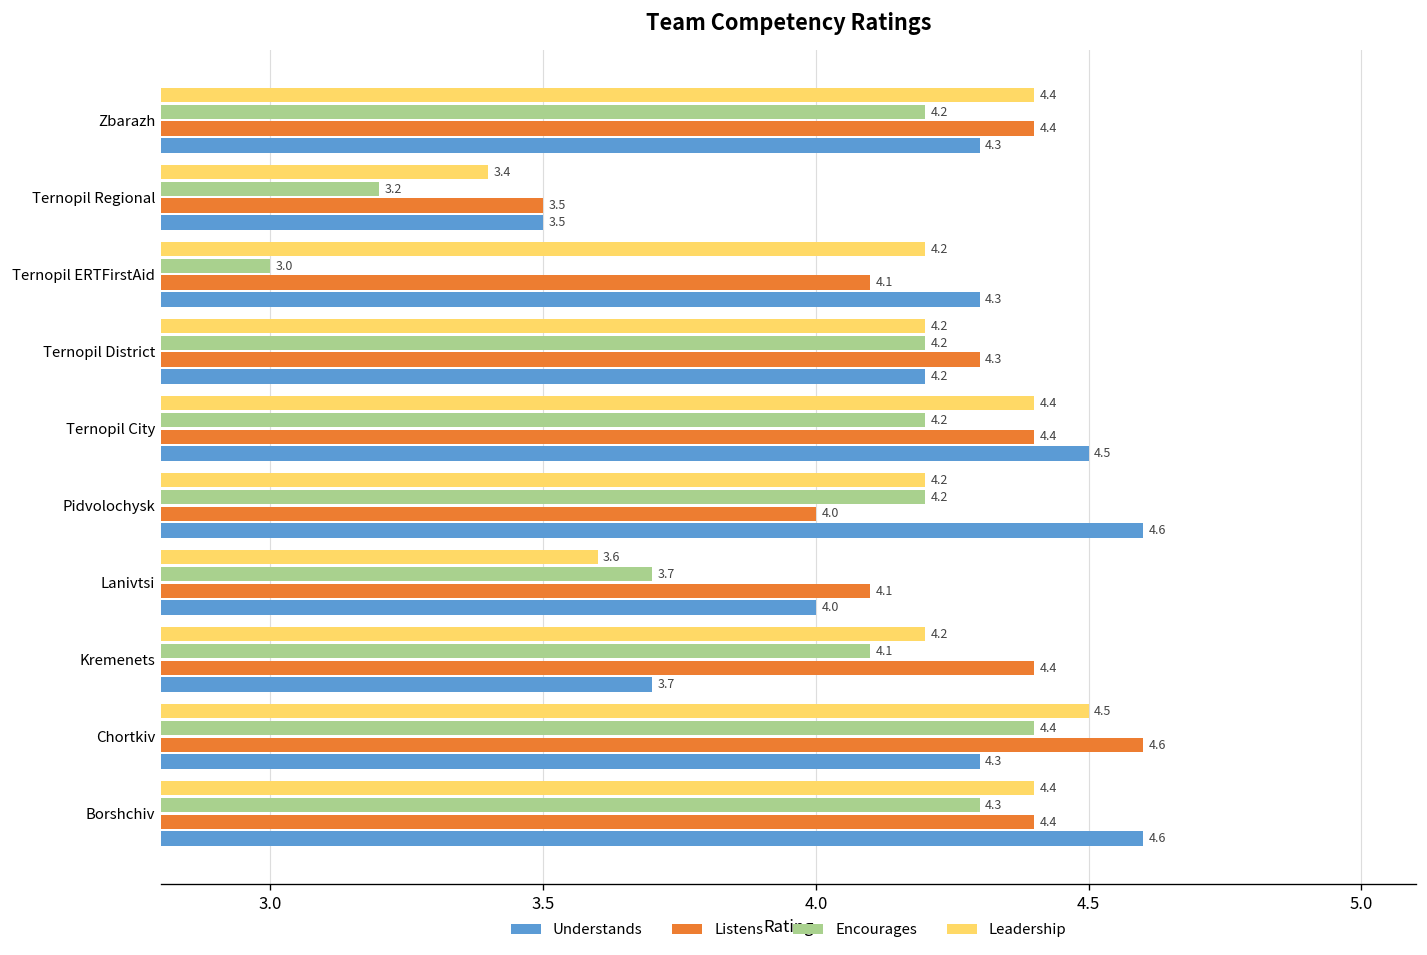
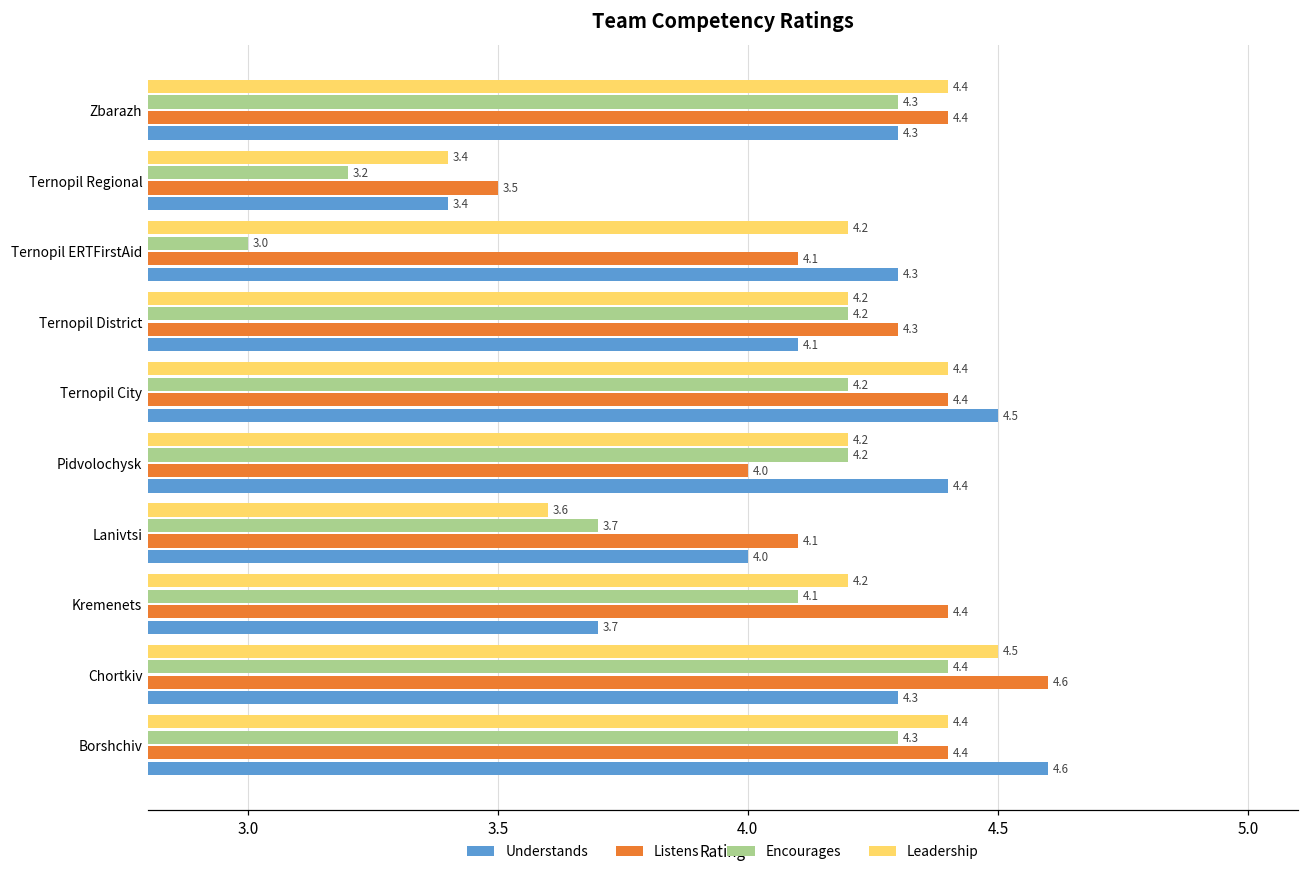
Encourages, Zbarazh: 4.2 -> 4.3
Understands, Ternopil Regional: 3.5 -> 3.4
Understands, Ternopil District: 4.2 -> 4.1
Understands, Pidvolochysk: 4.6 -> 4.4
